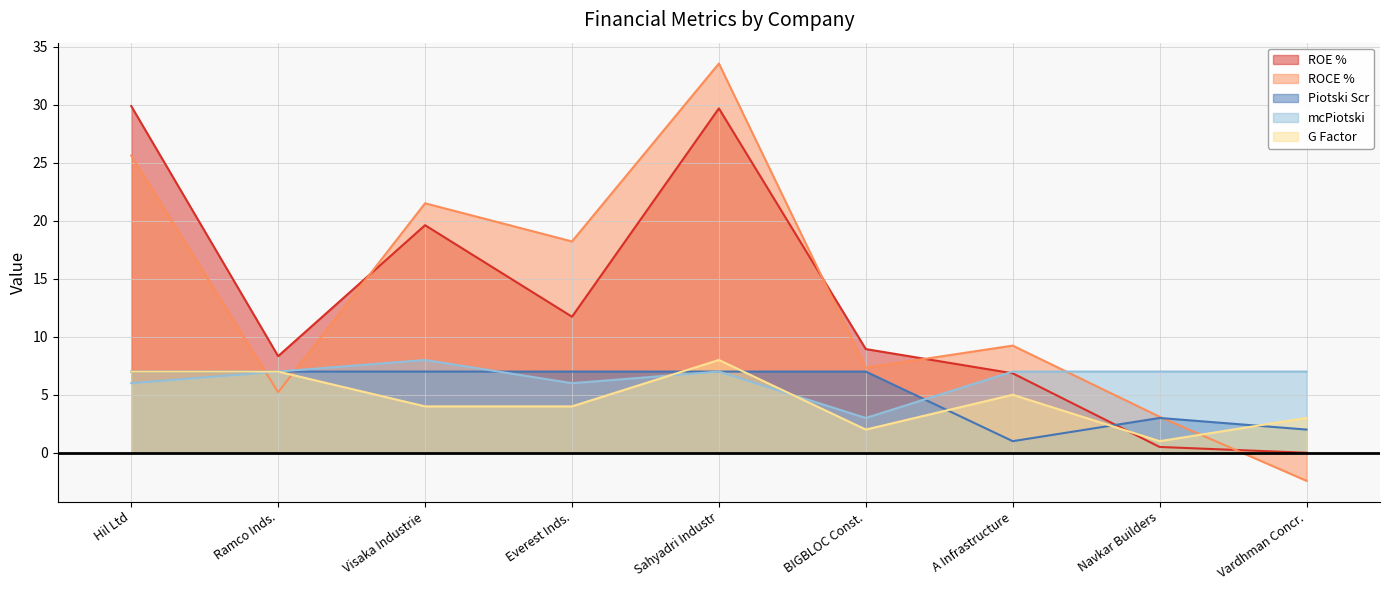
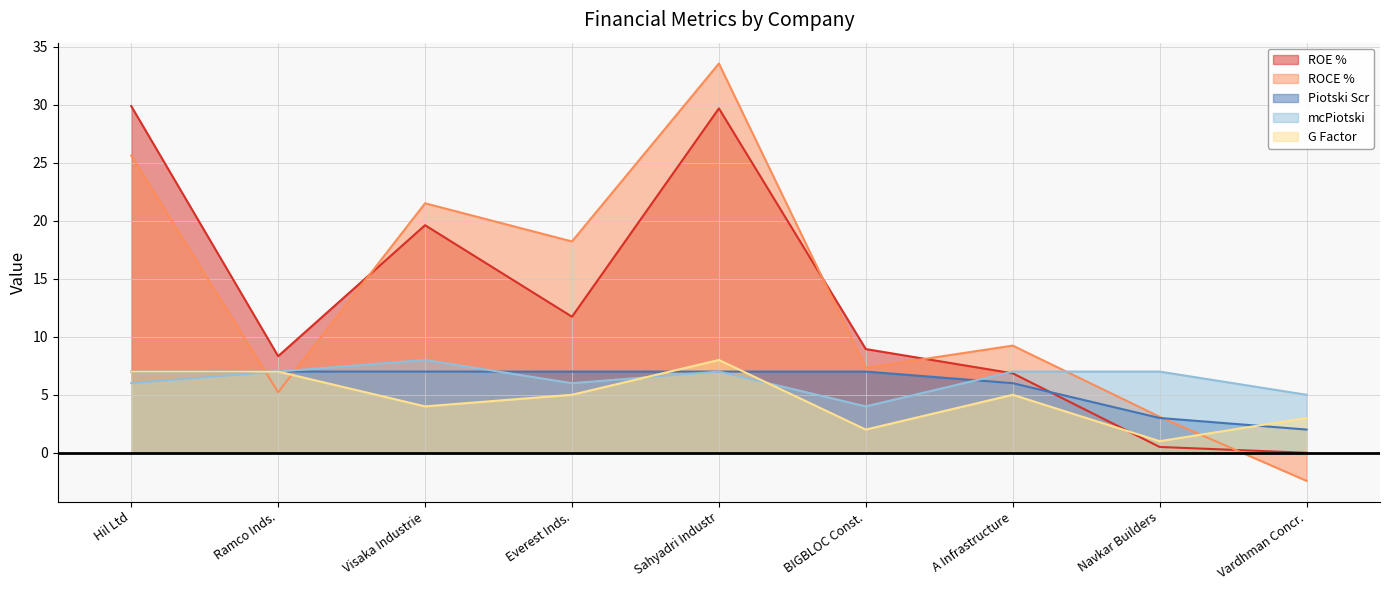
G Factor, Everest Inds.: 4 -> 5
mcPiotski, BIGBLOC Const.: 3 -> 4
Piotski Scr, A Infrastructure: 1 -> 6
mcPiotski, Vardhman Concr.: 7 -> 5
